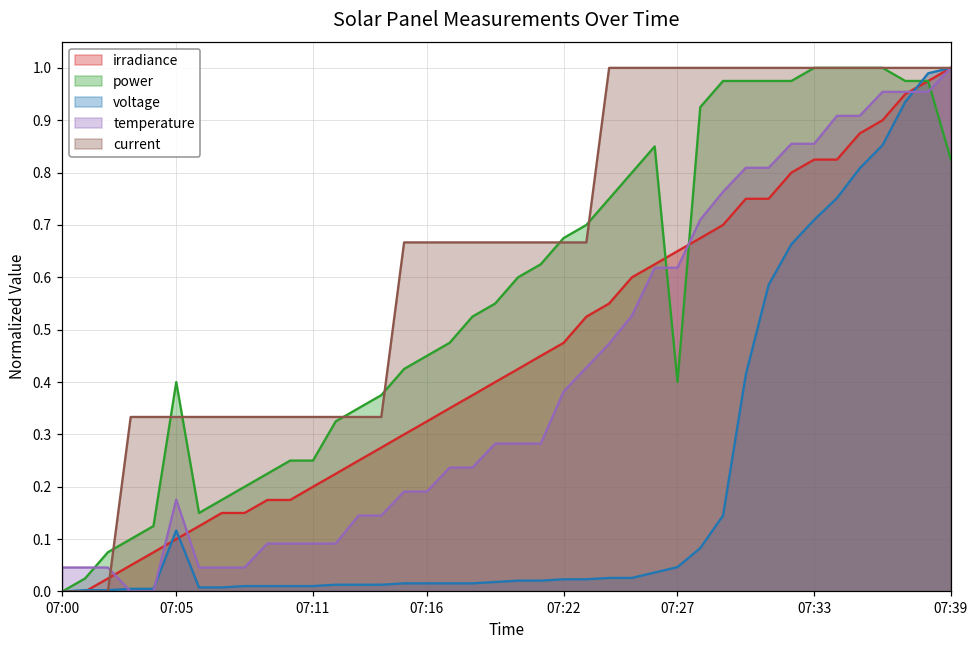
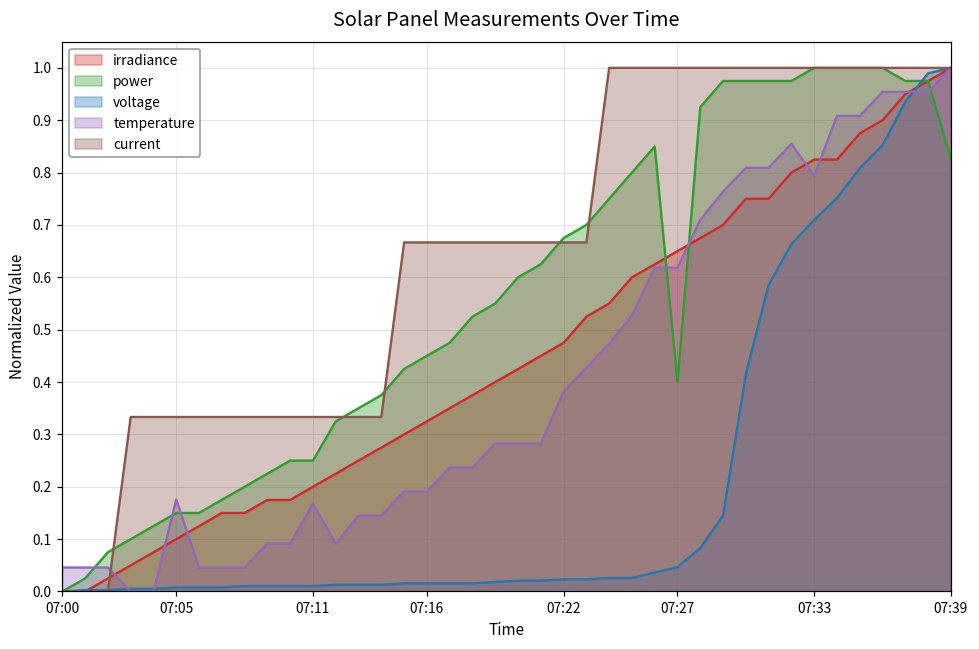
power, 07:05: 0.40 -> 0.15
voltage, 07:05: 0.12 -> 0.01
temperature, 07:11: 0.09 -> 0.17
temperature, 07:33: 0.85 -> 0.79
